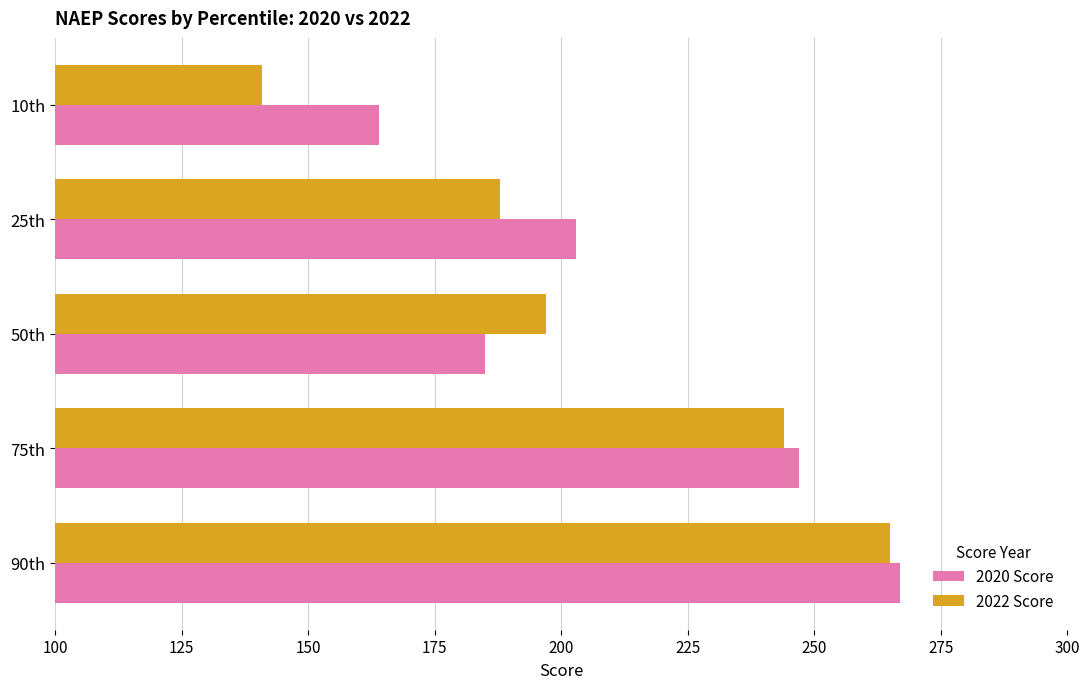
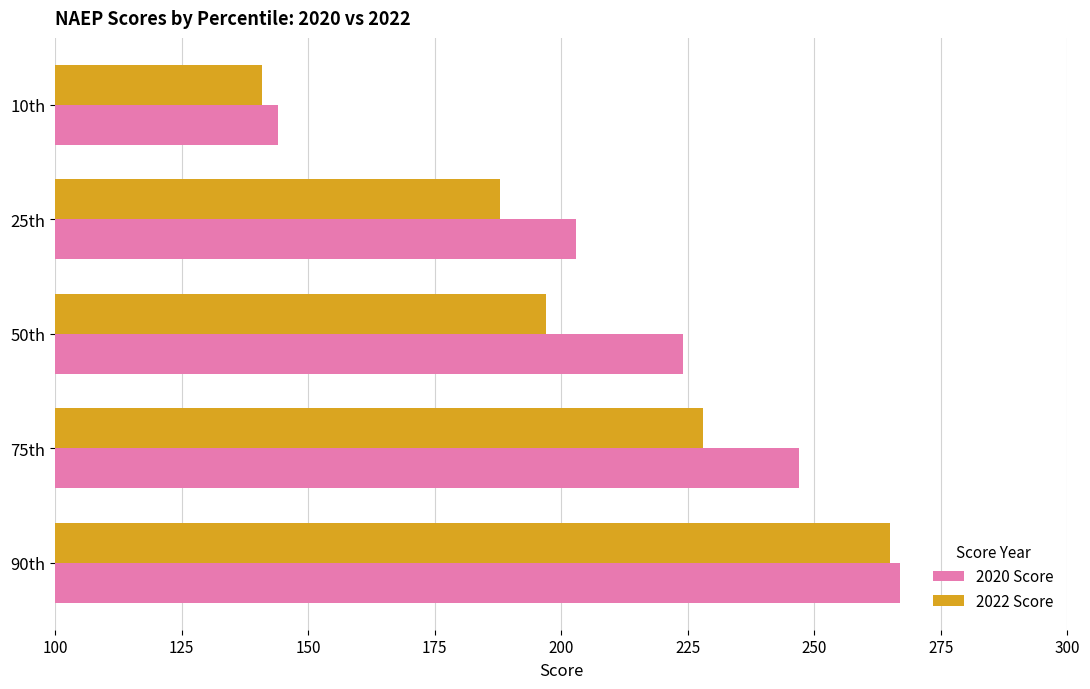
2020 Score, 10th: 164 -> 144
2020 Score, 50th: 185 -> 224
2022 Score, 75th: 244 -> 228
